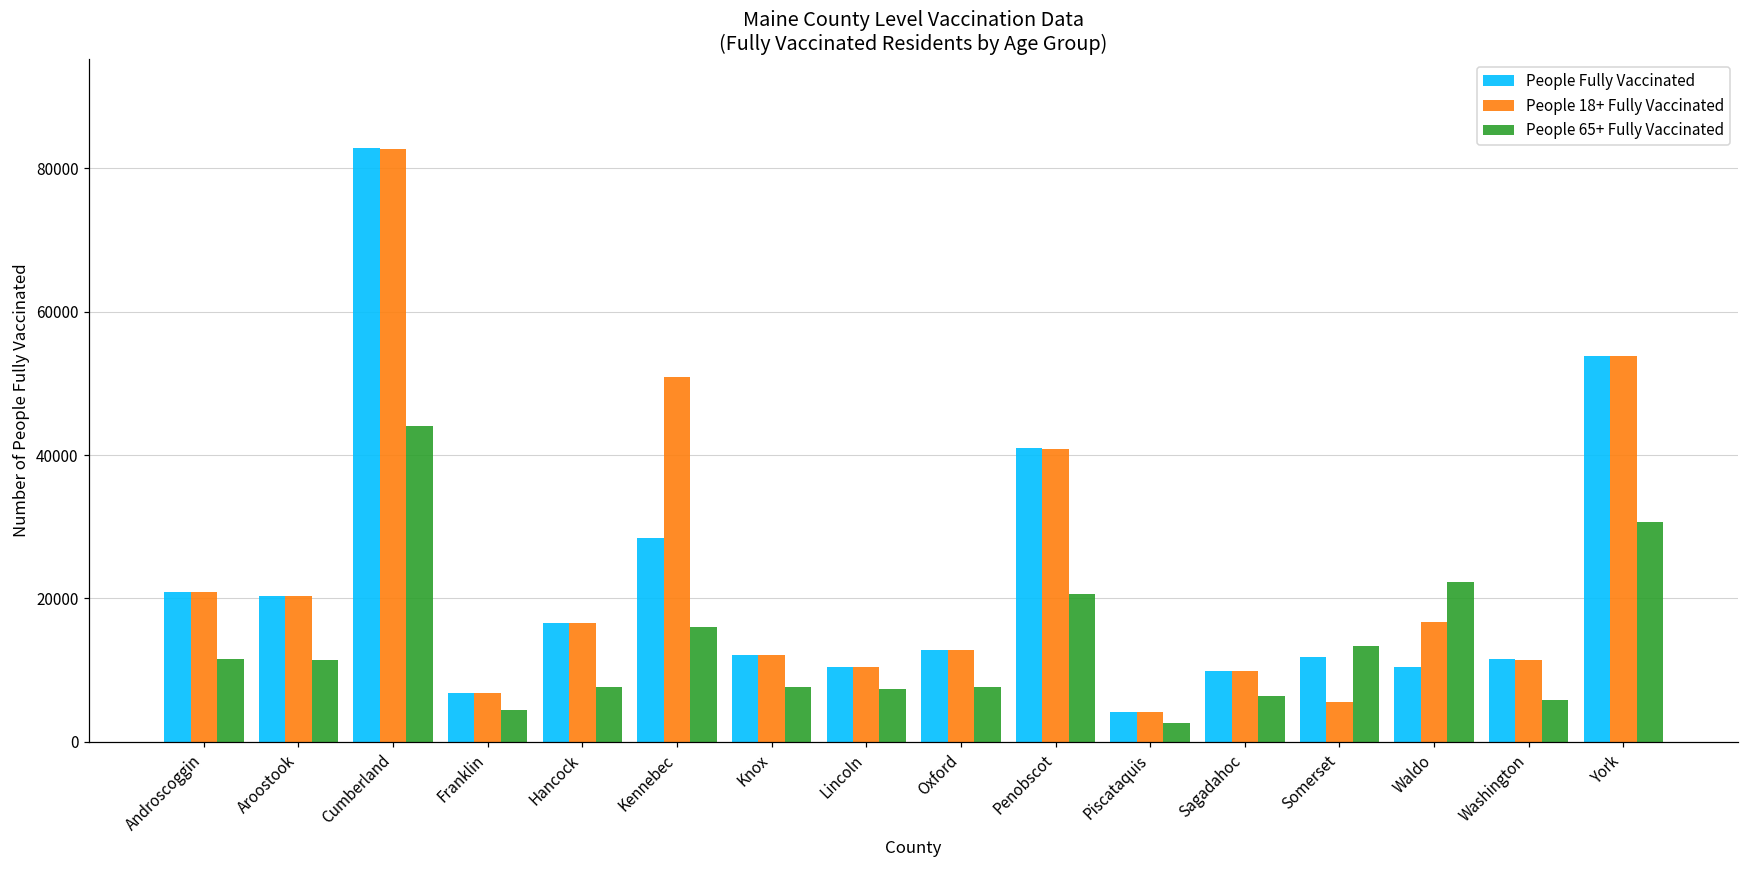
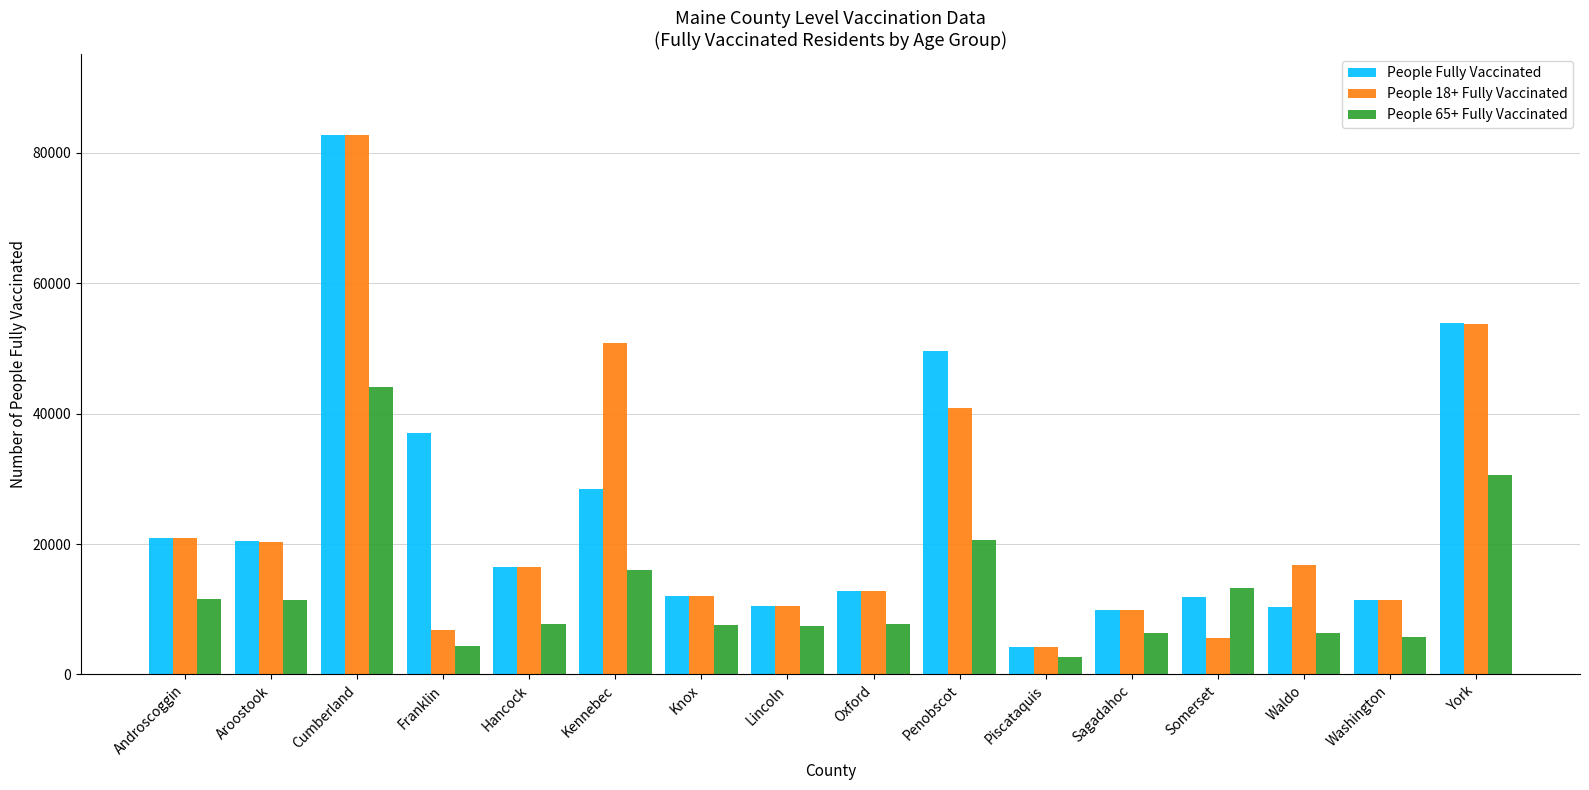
People Fully Vaccinated, Franklin: 7000 -> 37000
People Fully Vaccinated, Penobscot: 41000 -> 50000
People 65+ Fully Vaccinated, Waldo: 22000 -> 6000
